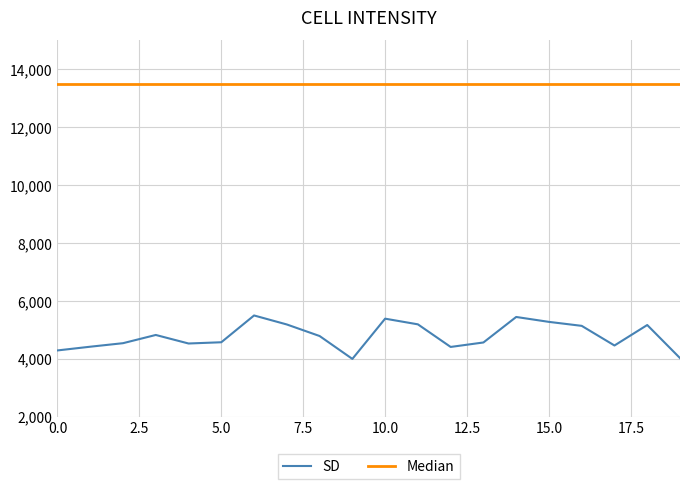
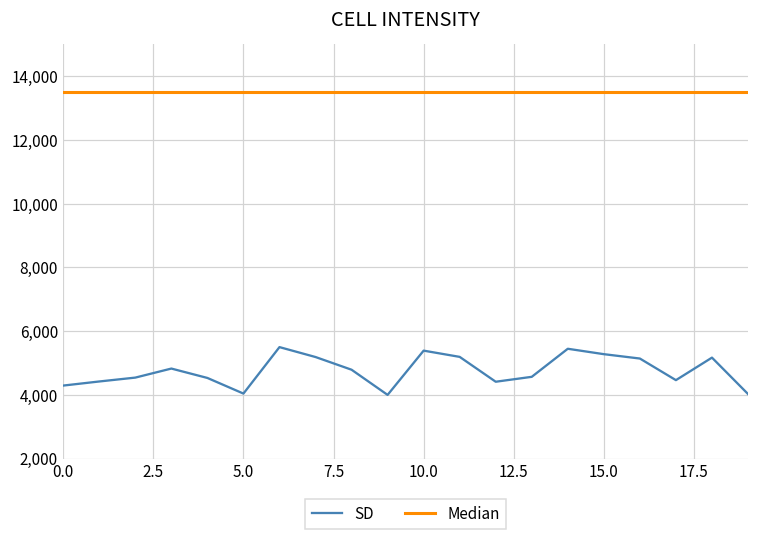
SD, 5.0: 4,600 -> 4,000
